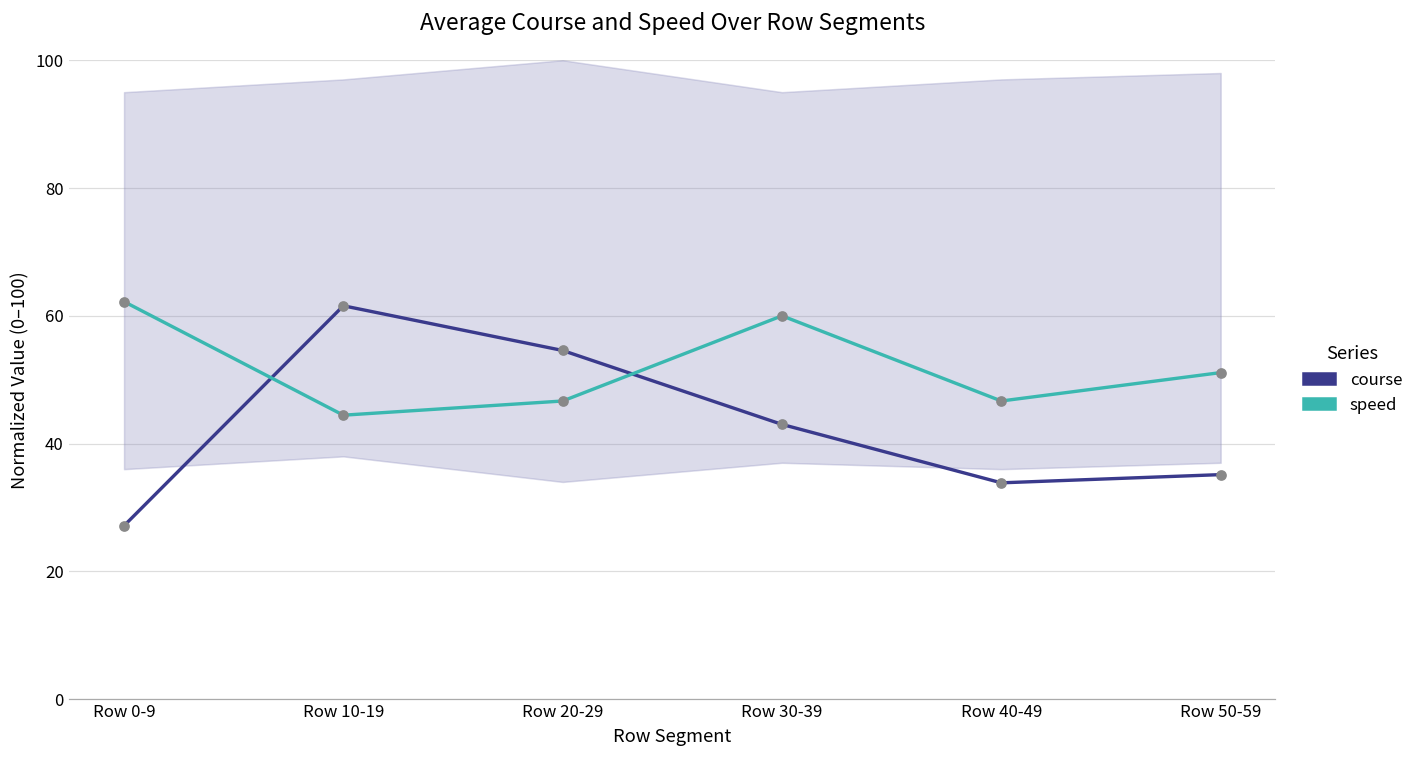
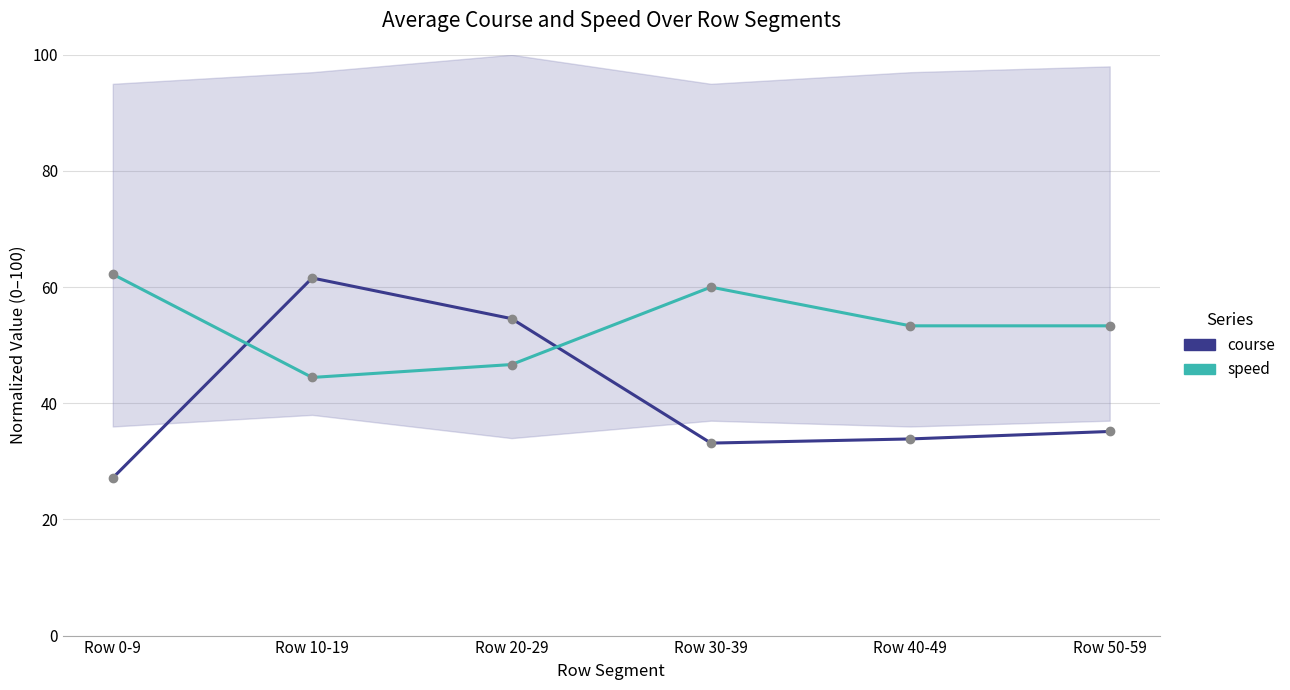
course, Row 30-39: 43 -> 33
speed, Row 40-49: 47 -> 53
speed, Row 50-59: 51 -> 53
